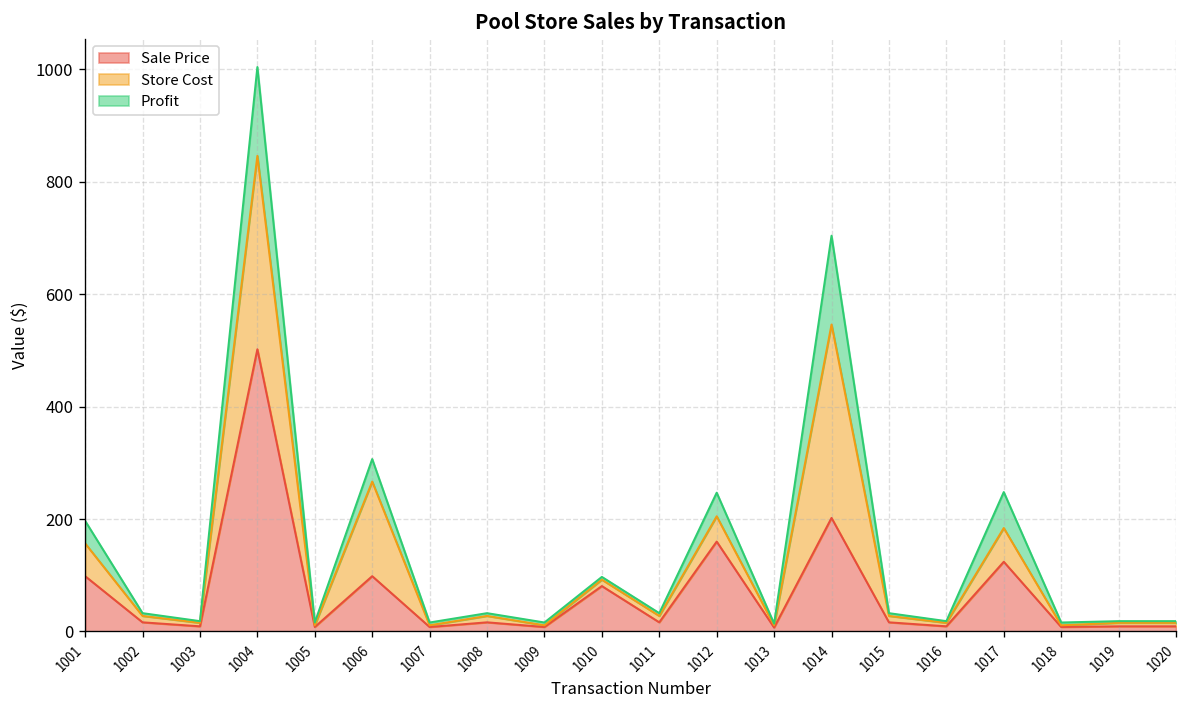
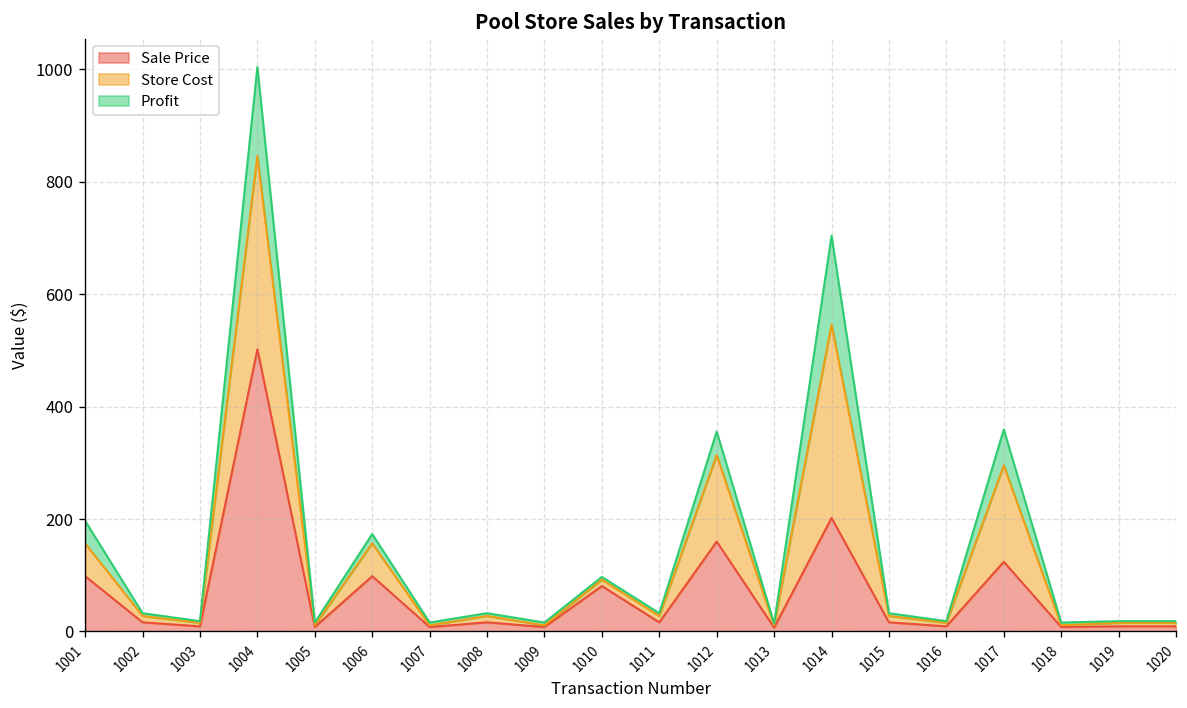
Store Cost, 1006: 170 -> 60
Profit, 1006: 40 -> 20
Store Cost, 1012: 50 -> 150
Store Cost, 1017: 60 -> 170
